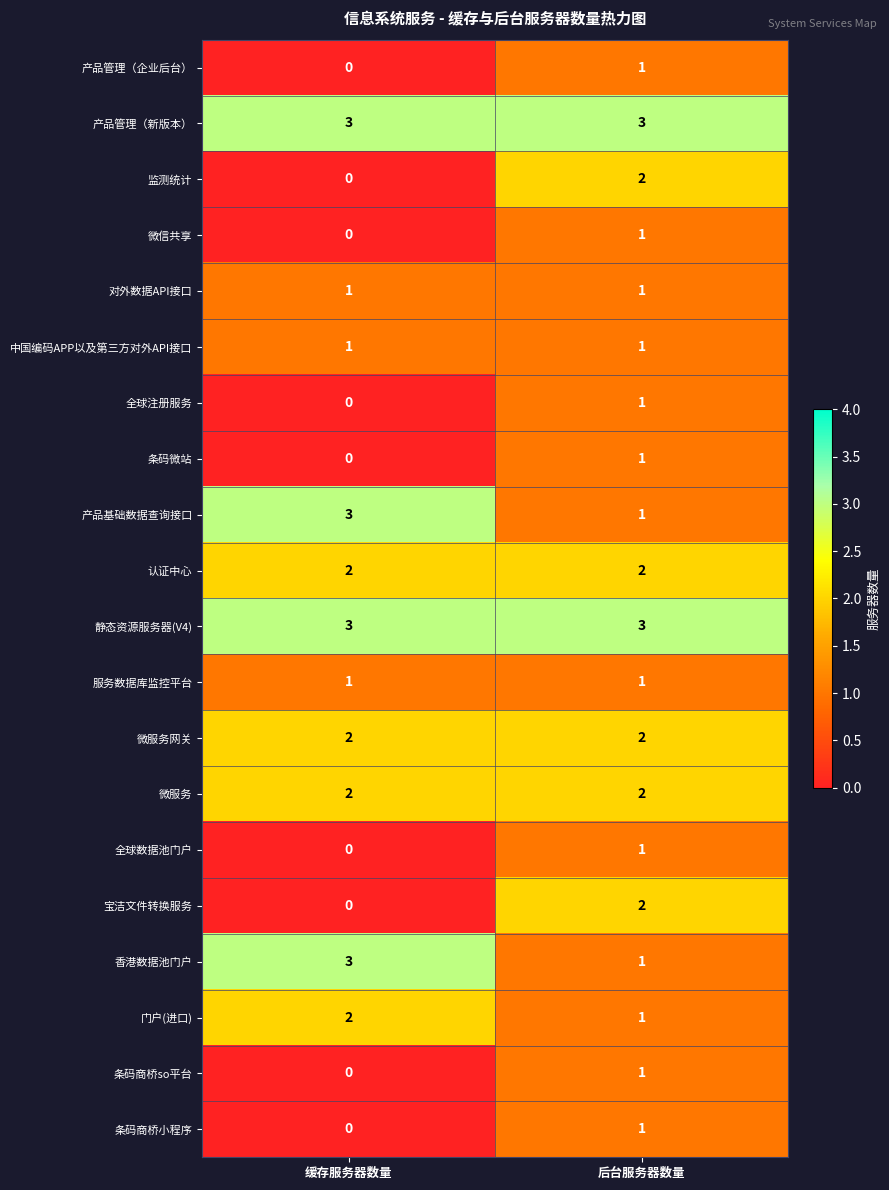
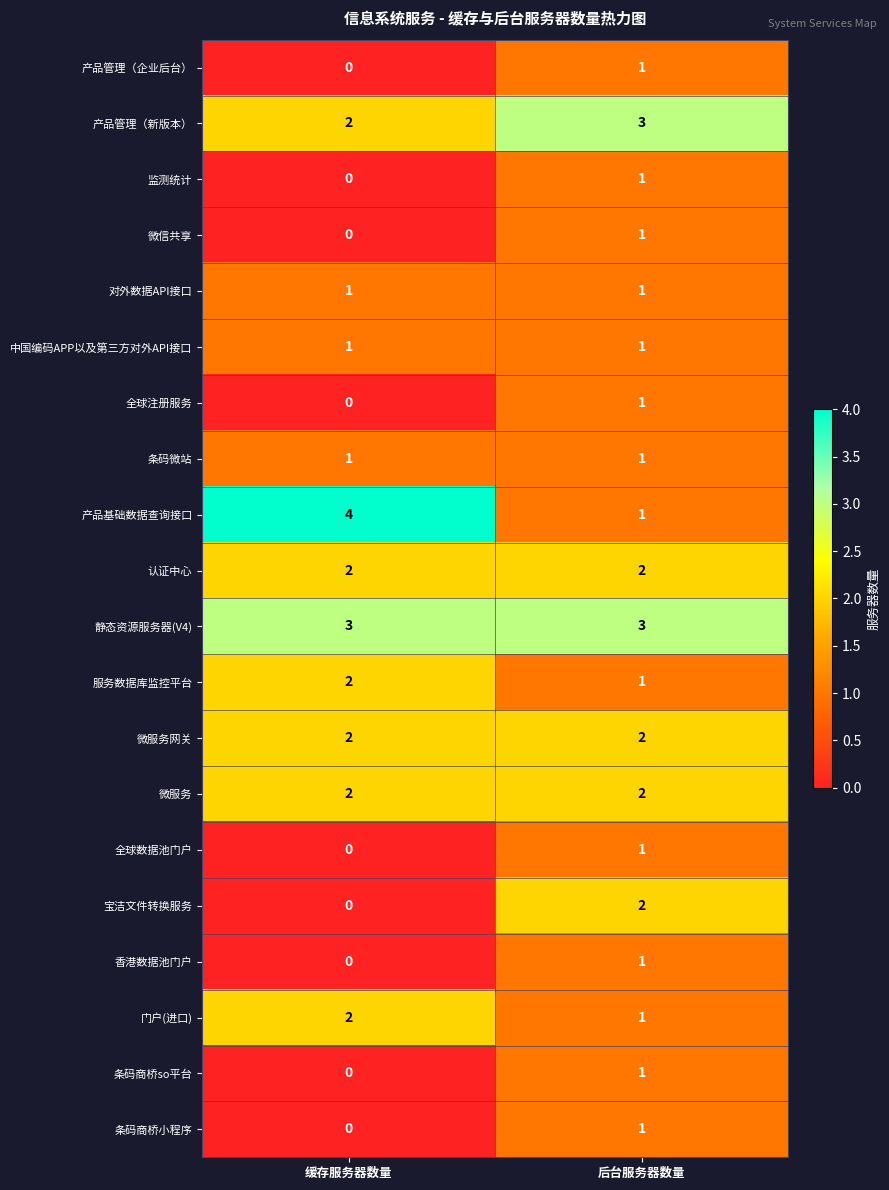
产品管理（新版本）, 缓存服务器数量: 3 -> 2
监测统计, 后台服务器数量: 2 -> 1
条码微站, 缓存服务器数量: 0 -> 1
产品基础数据查询接口, 缓存服务器数量: 3 -> 4
服务数据库监控平台, 缓存服务器数量: 1 -> 2
香港数据池门户, 缓存服务器数量: 3 -> 0
